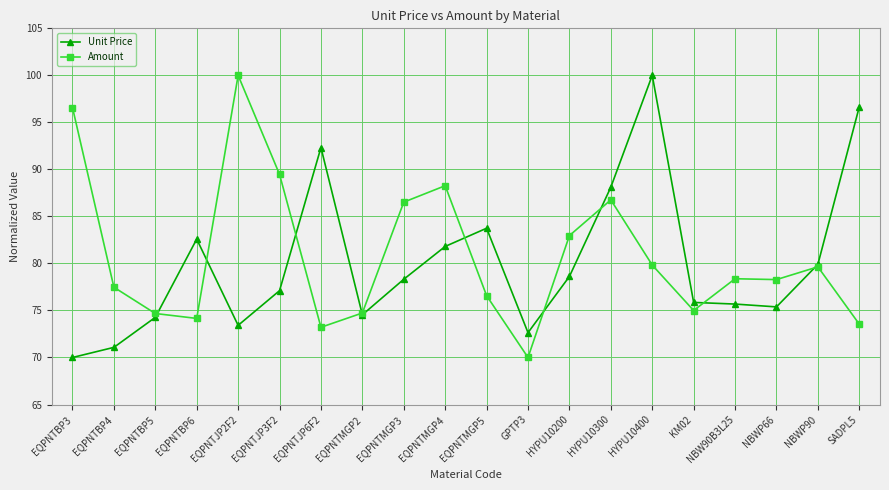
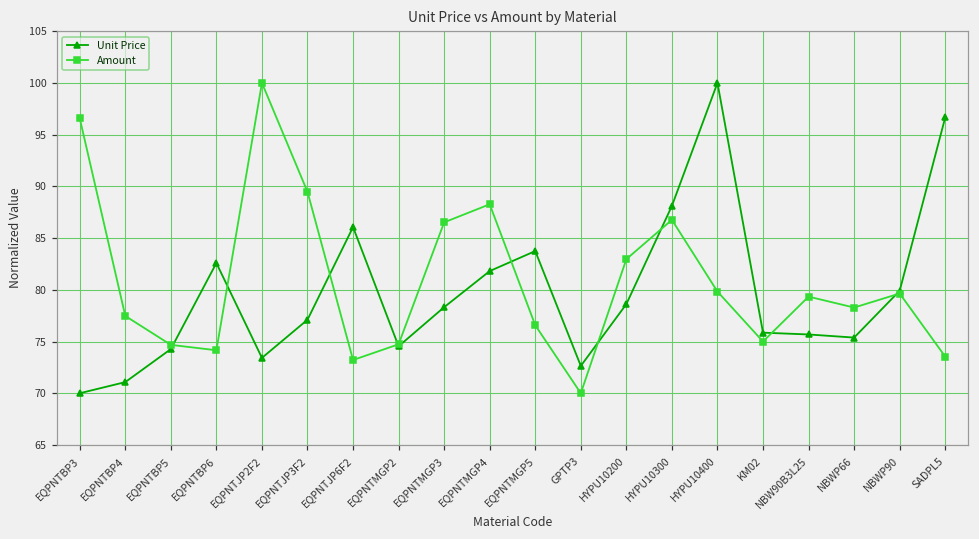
Unit Price, EQPNTJP6F2: 92 -> 86
Amount, NBW90B3L25: 78 -> 79
